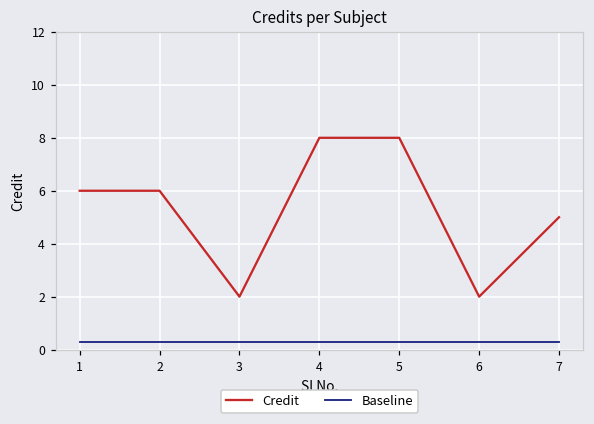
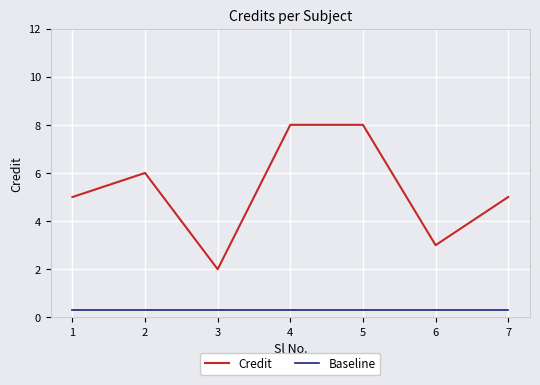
Credit, 1: 6 -> 5
Credit, 6: 2 -> 3
